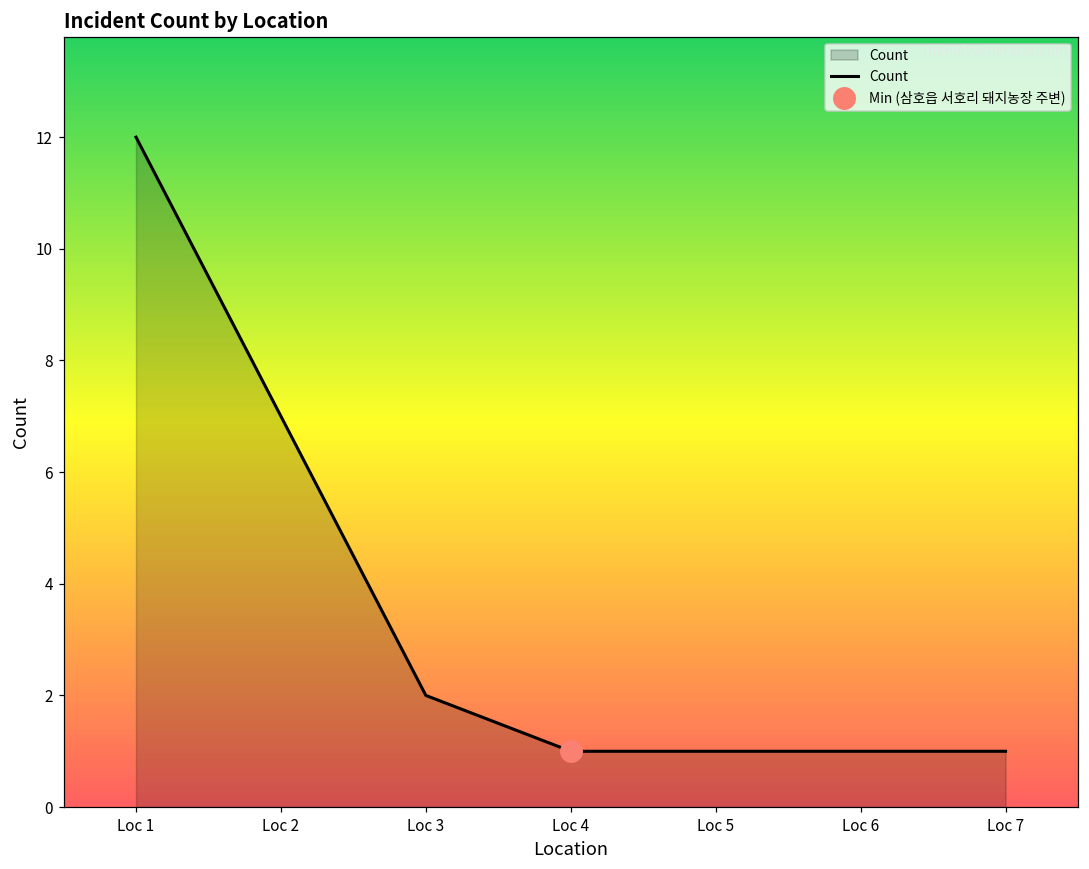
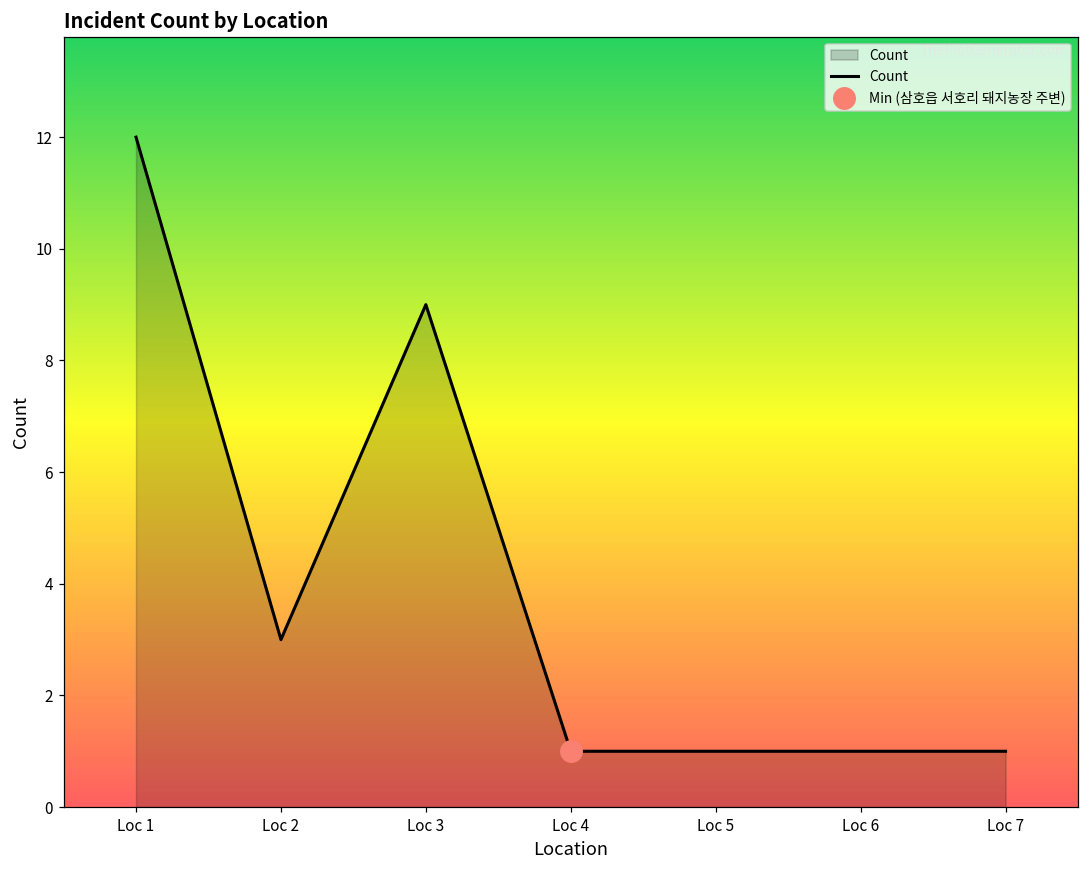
Count, Loc 2: 7 -> 3
Count, Loc 3: 2 -> 9
